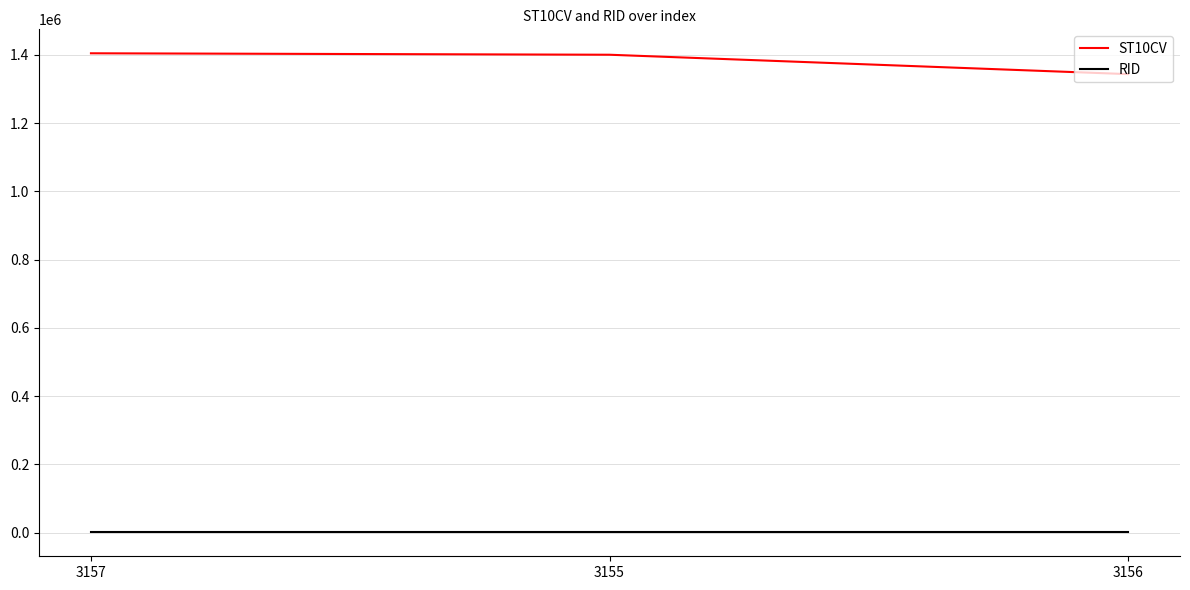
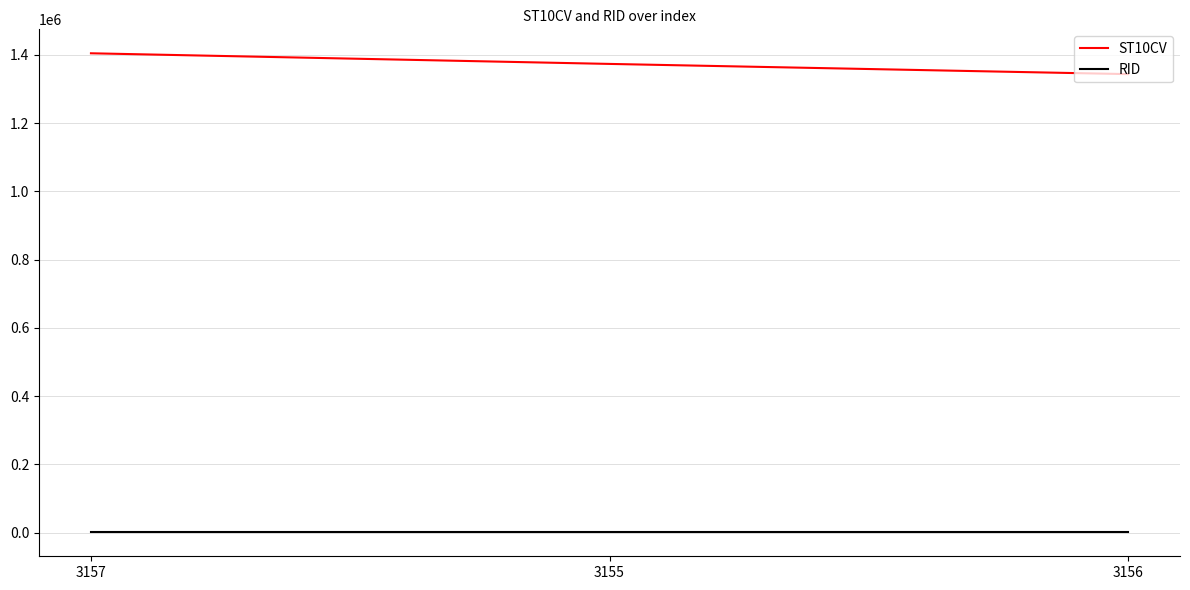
ST10CV, 3155: 1400000 -> 1370000
